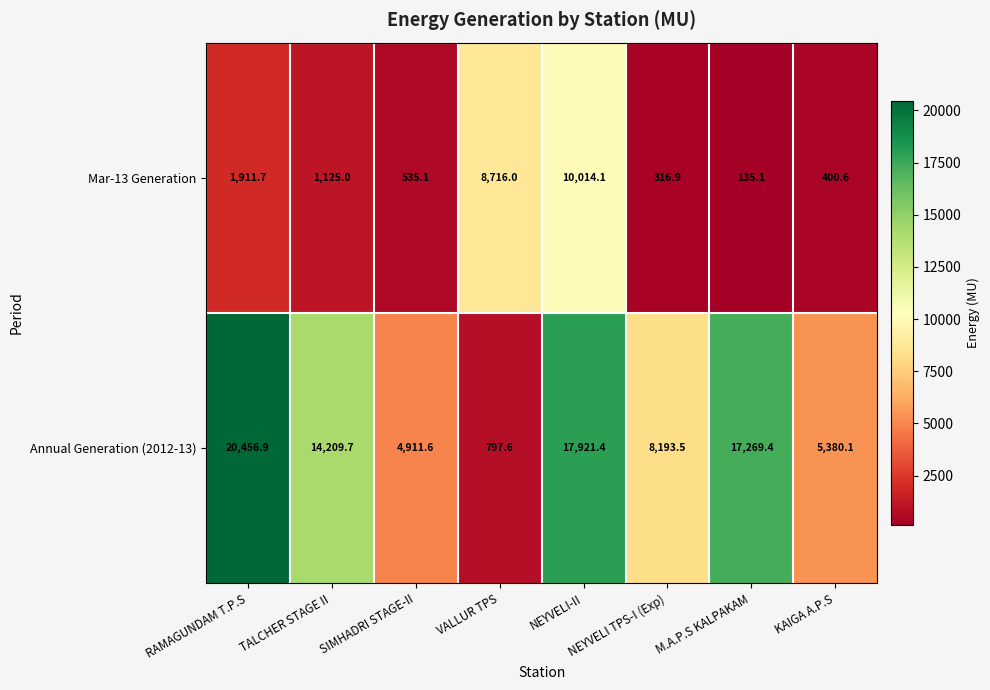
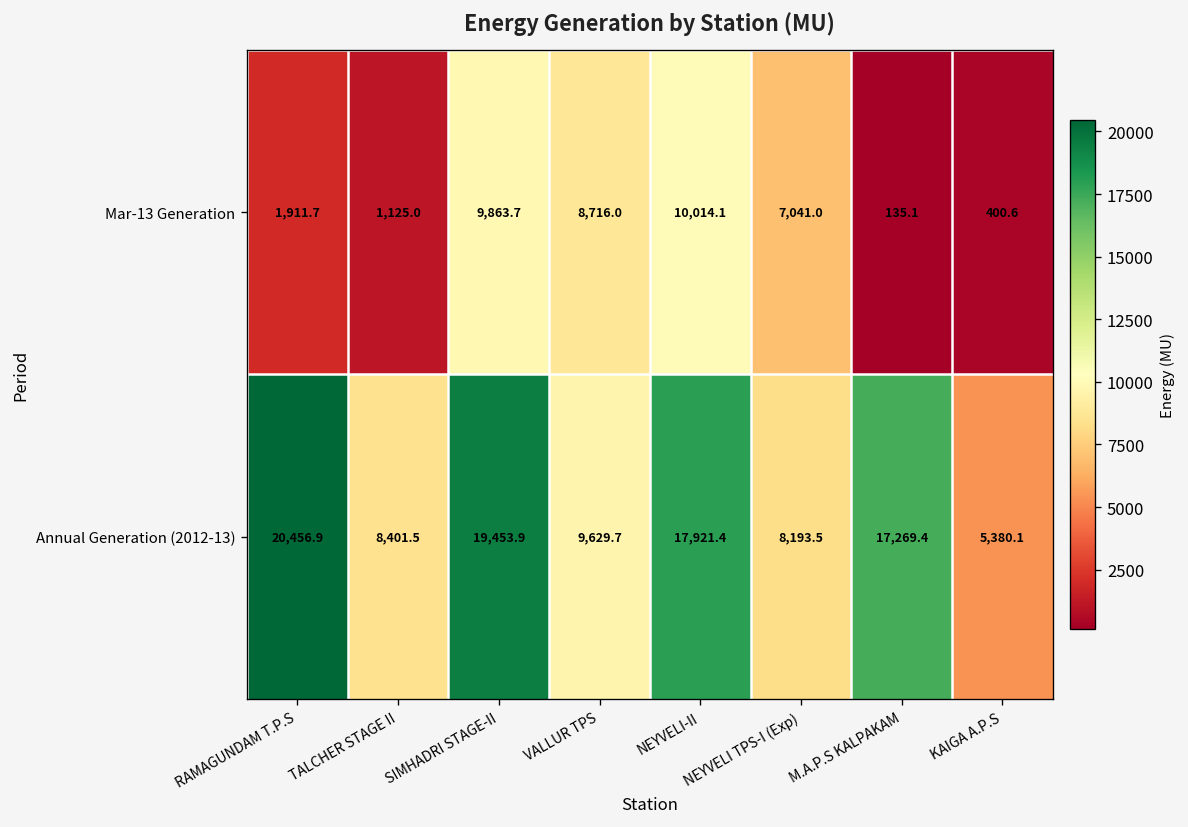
Mar-13 Generation, SIMHADRI STAGE-II: 535.1 -> 9,863.7
Mar-13 Generation, NEYVELI TPS-I (Exp): 316.9 -> 7,041.0
Annual Generation (2012-13), TALCHER STAGE II: 14,209.7 -> 8,401.5
Annual Generation (2012-13), SIMHADRI STAGE-II: 4,911.6 -> 19,453.9
Annual Generation (2012-13), VALLUR TPS: 797.6 -> 9,629.7
